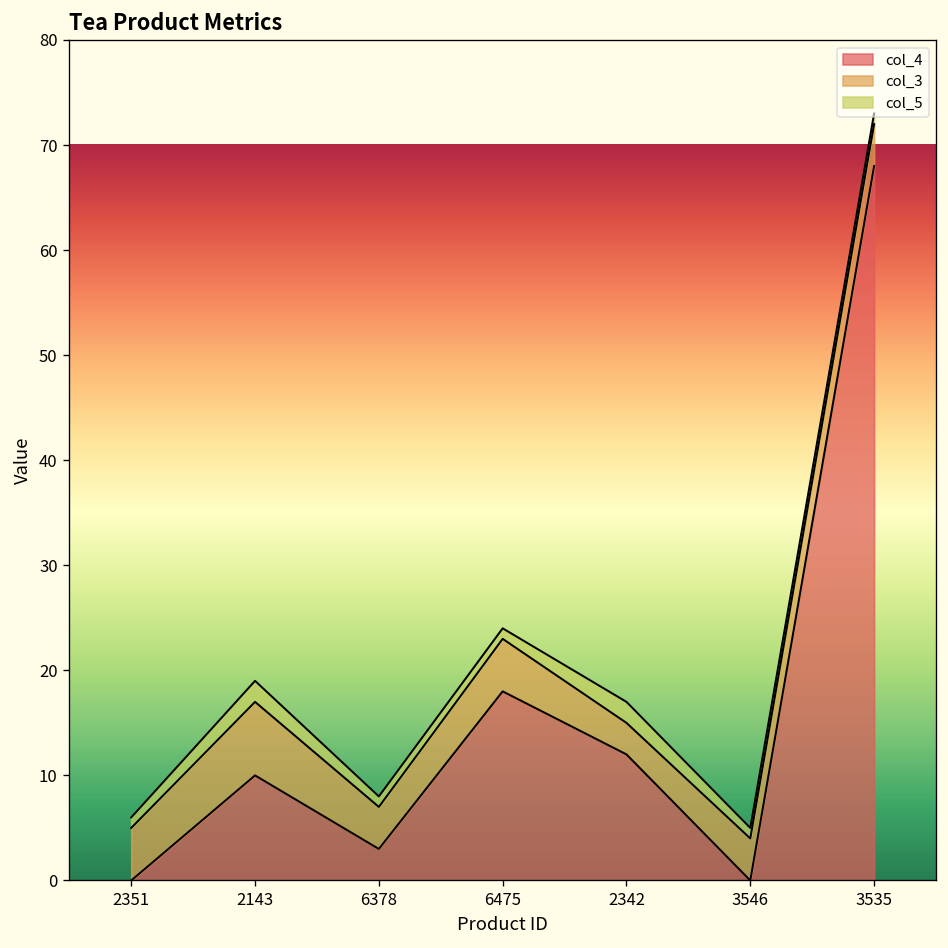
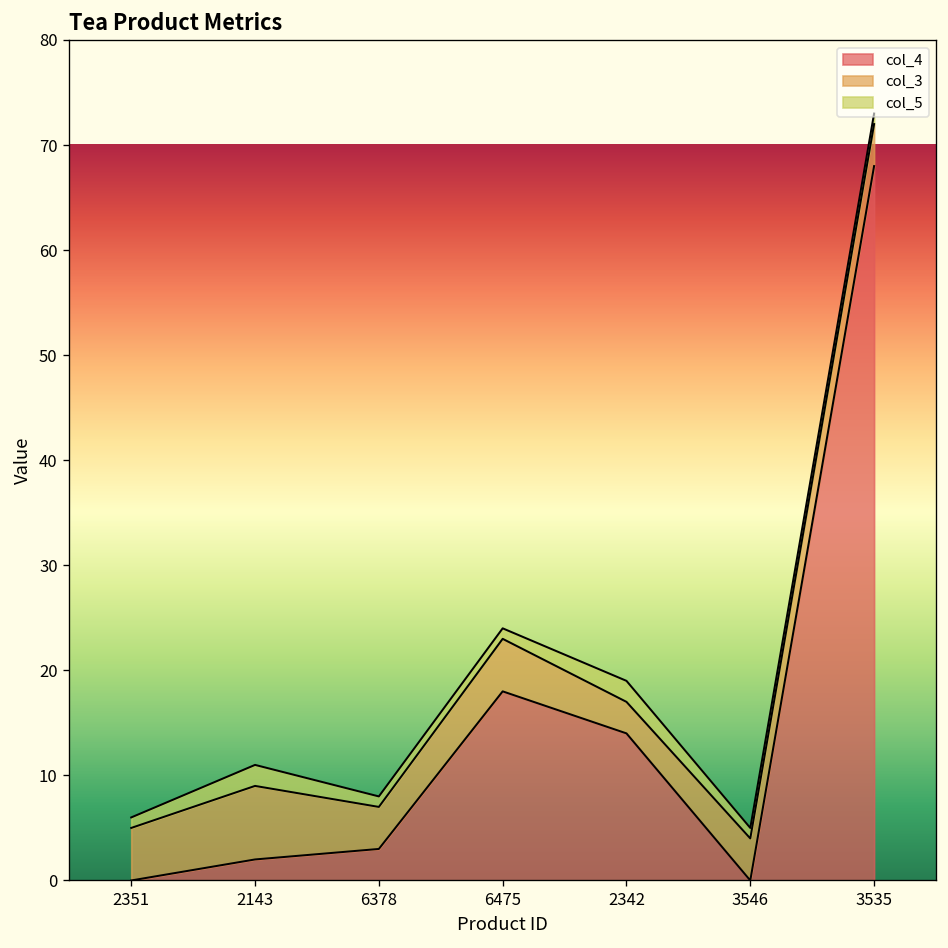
col_4, 2143: 10 -> 2
col_4, 2342: 12 -> 14
